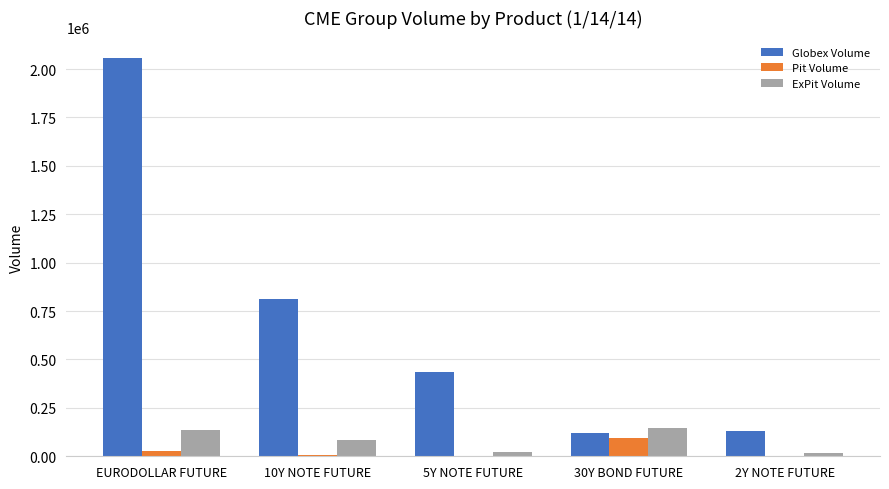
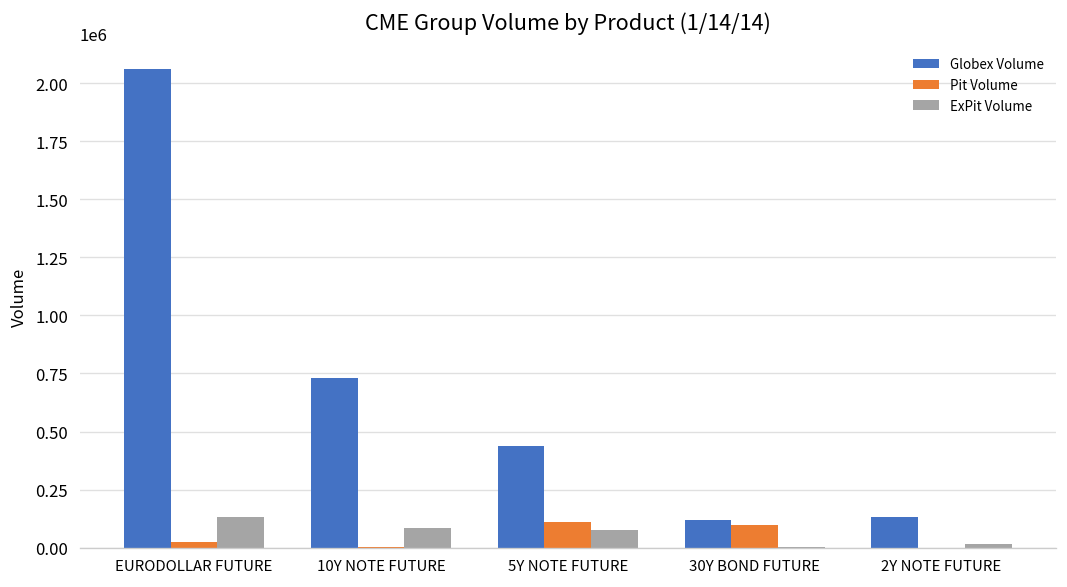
Globex Volume, 10Y NOTE FUTURE: 810000 -> 730000
Pit Volume, 5Y NOTE FUTURE: 0 -> 110000
ExPit Volume, 5Y NOTE FUTURE: 20000 -> 80000
ExPit Volume, 30Y BOND FUTURE: 140000 -> 0
